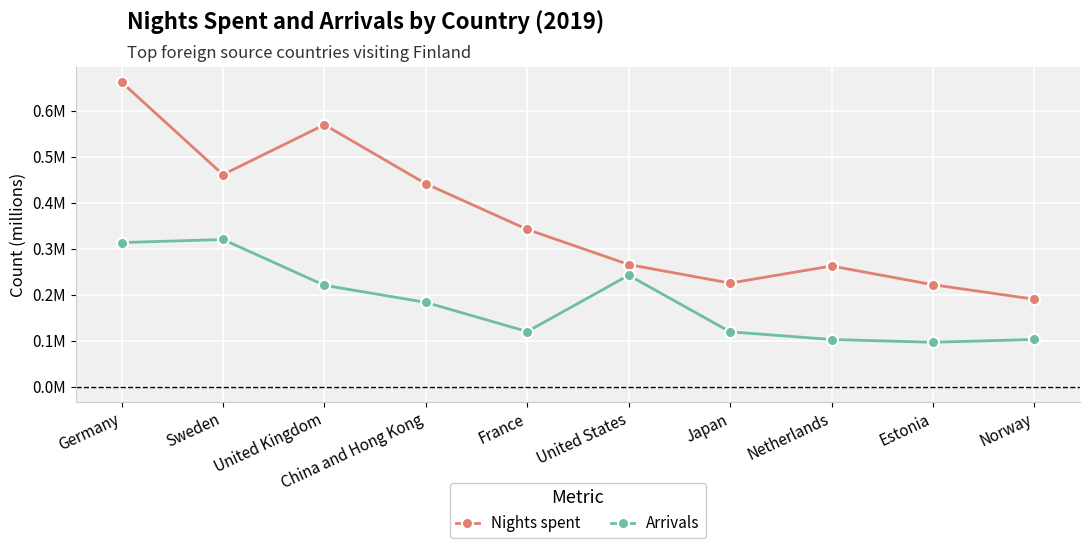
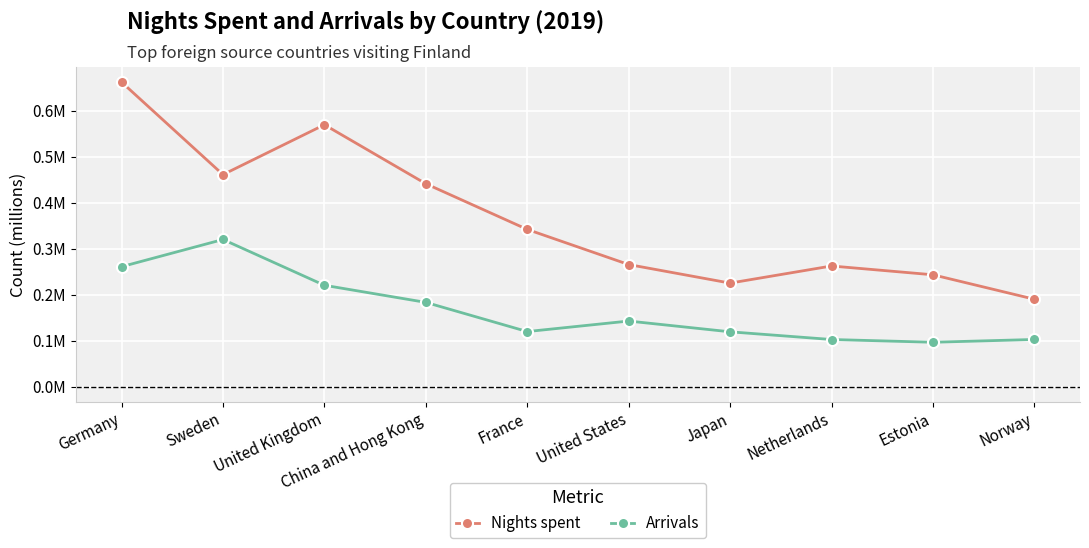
Arrivals, Germany: 310000 -> 260000
Arrivals, United States: 240000 -> 140000
Nights spent, Estonia: 220000 -> 240000
